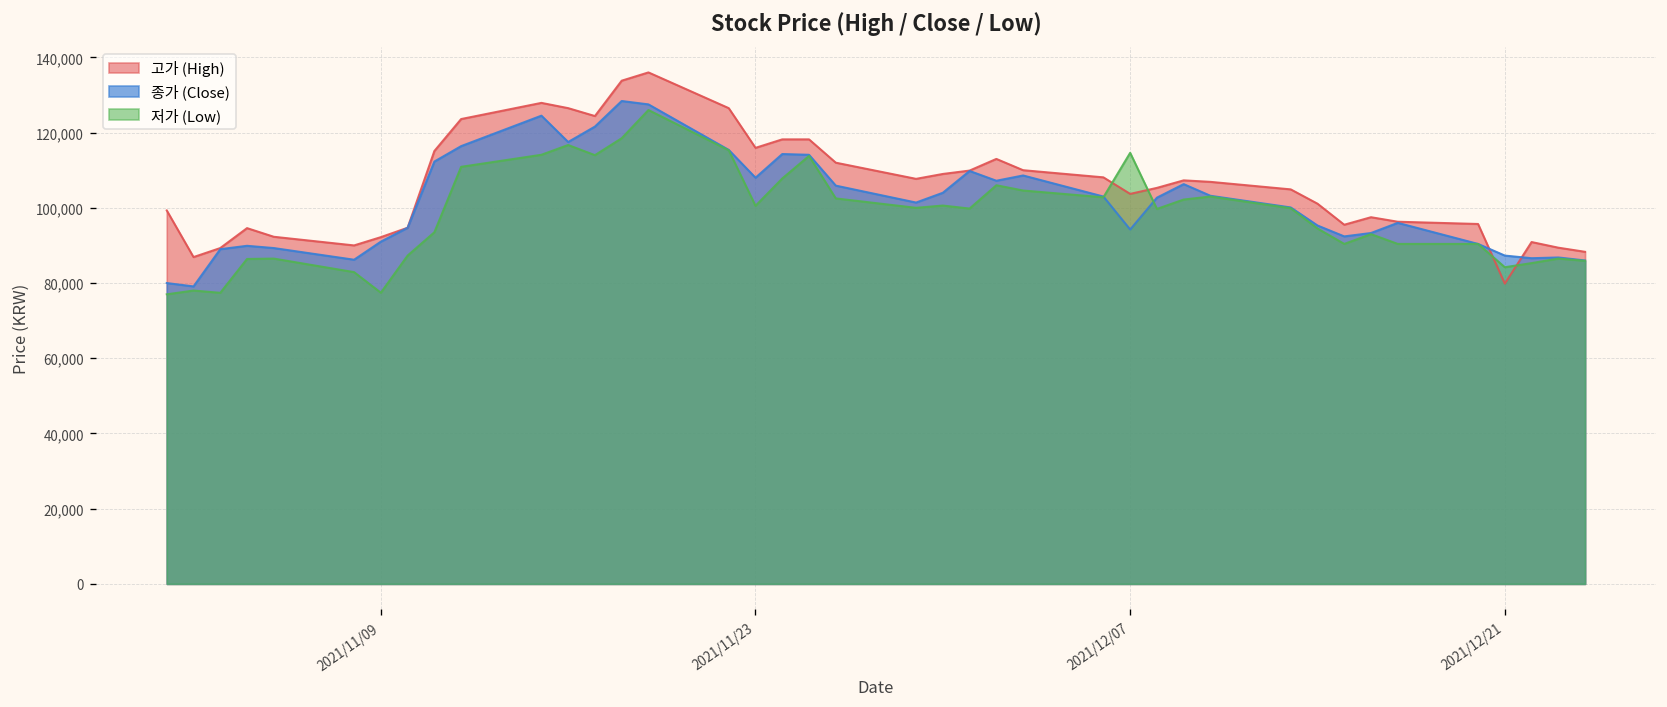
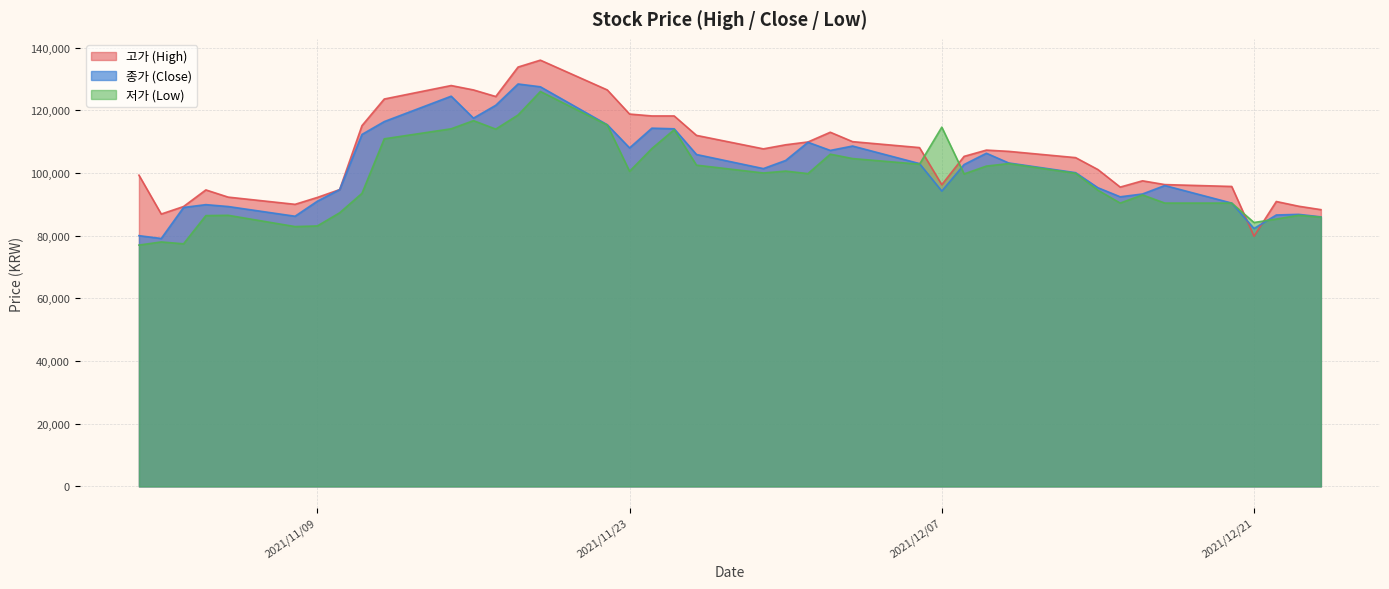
저가 (Low), 2021/11/09: 77,000 -> 83,000
고가 (High), 2021/11/23: 116,000 -> 119,000
고가 (High), 2021/12/07: 104,000 -> 96,000
종가 (Close), 2021/12/21: 87,000 -> 82,000
